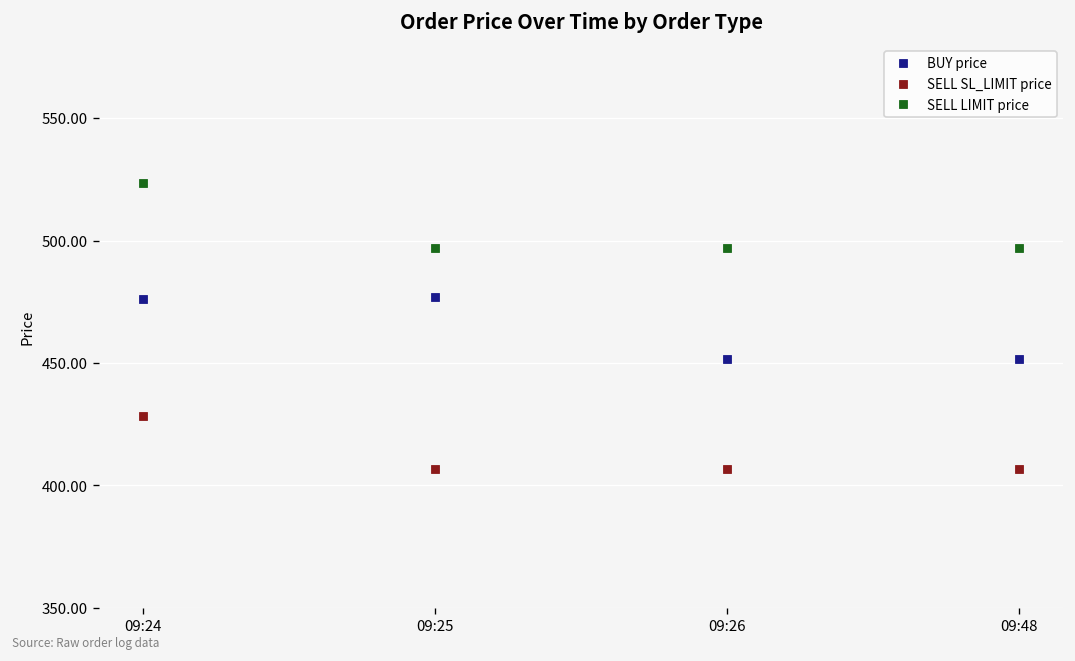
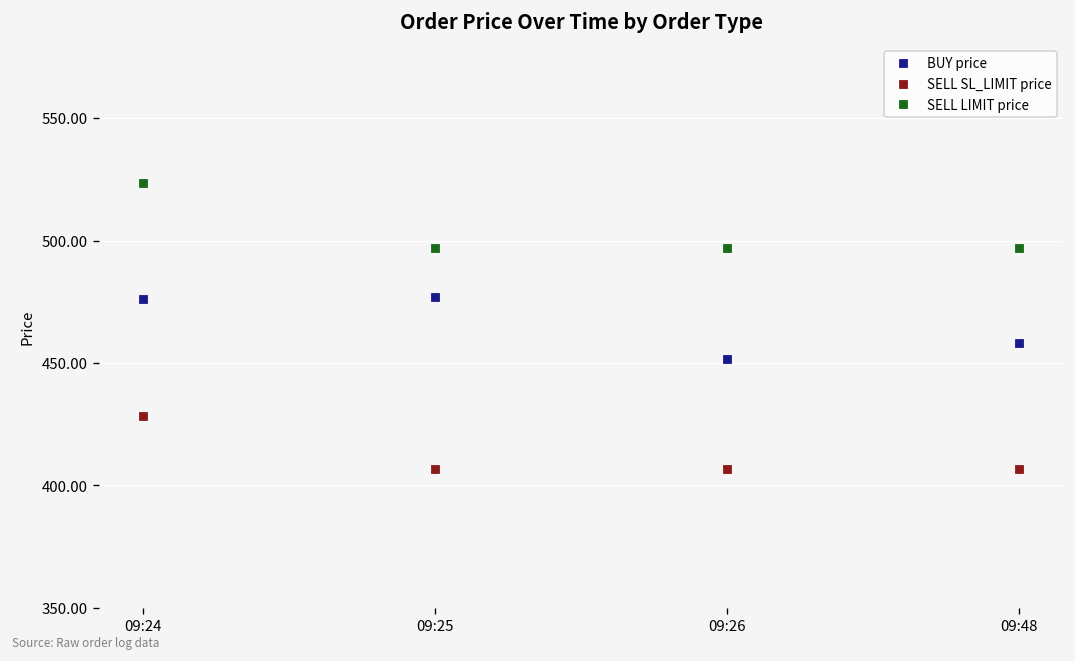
BUY price, 09:48: 452 -> 458
